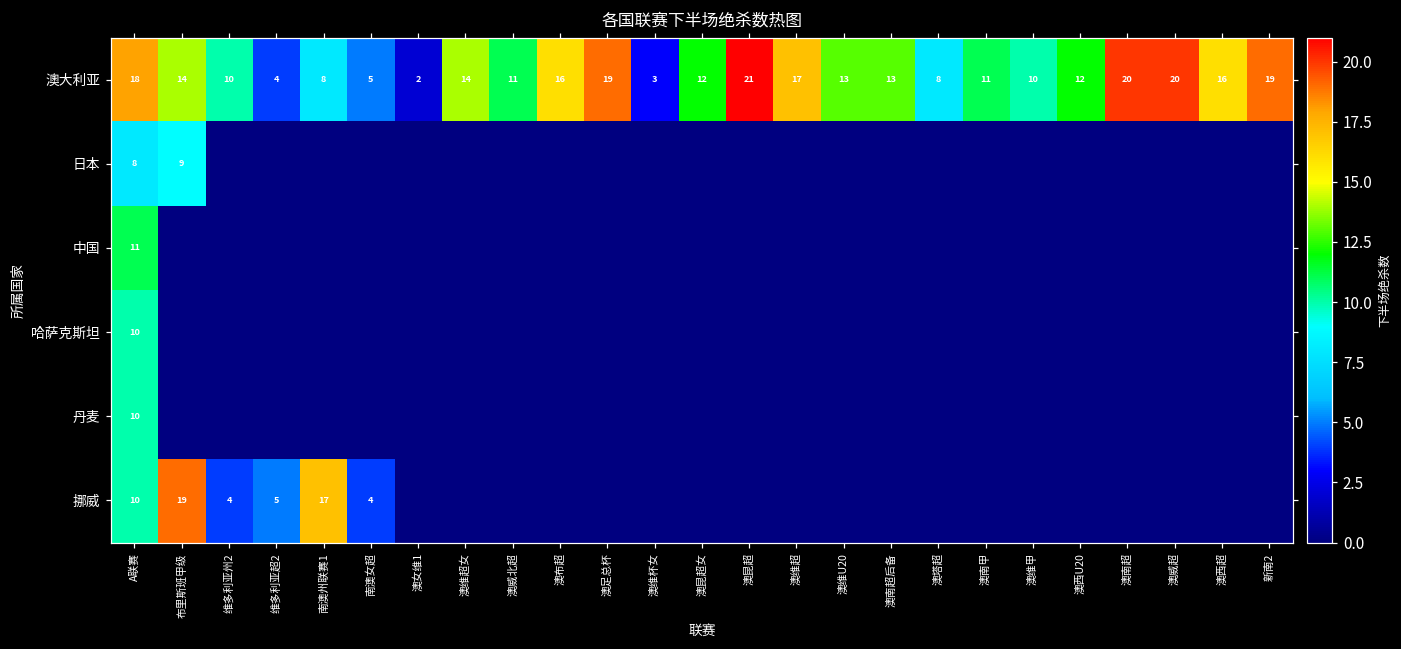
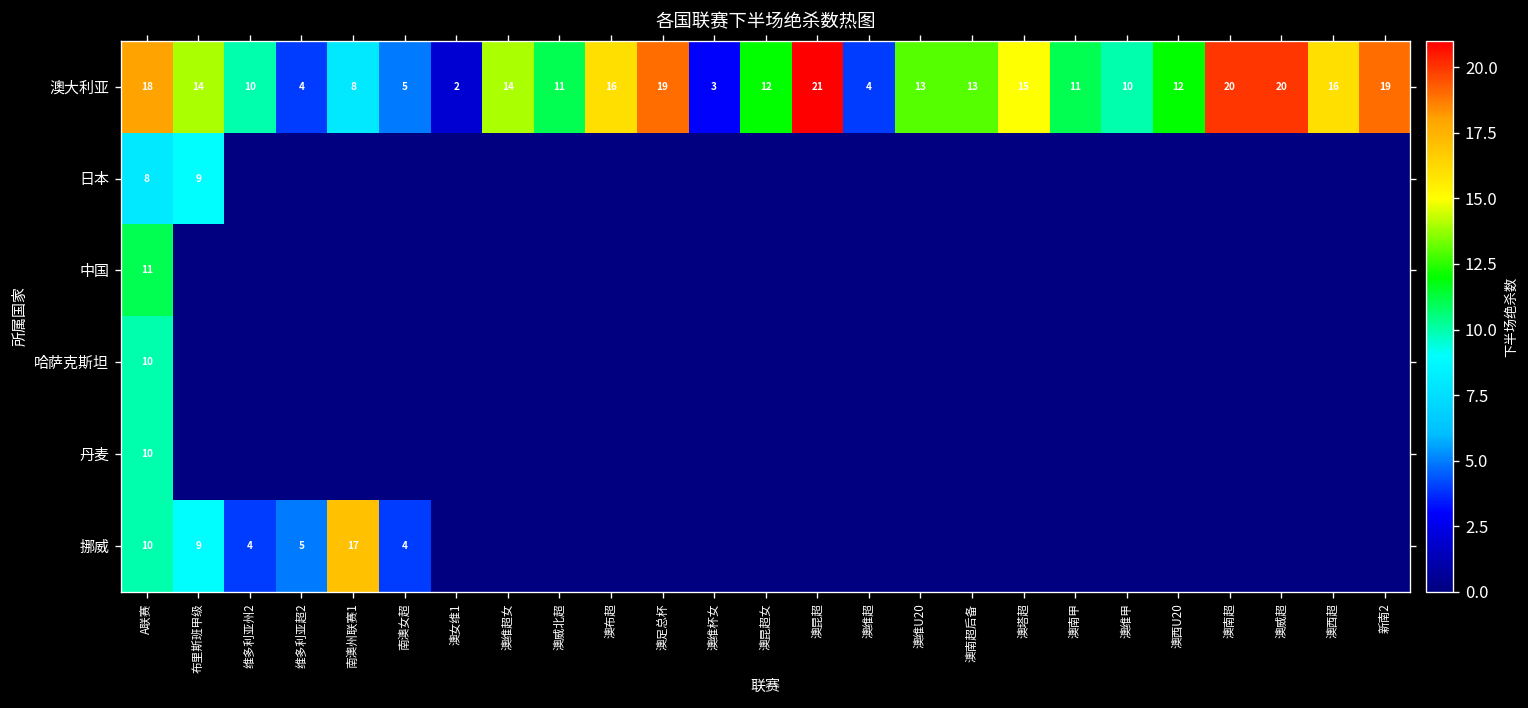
澳大利亚, 澳维超: 17 -> 4
澳大利亚, 澳塔超: 8 -> 15
挪威, 布里斯班甲级: 19 -> 9
